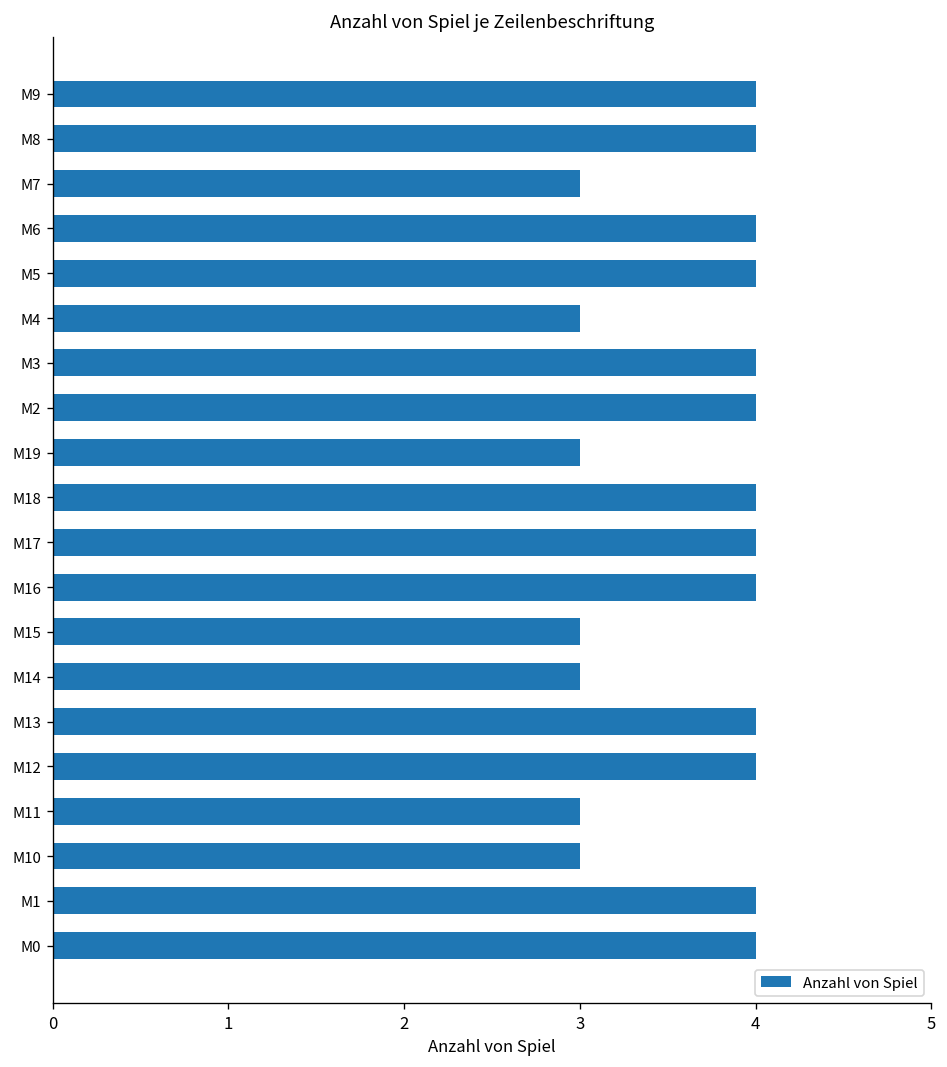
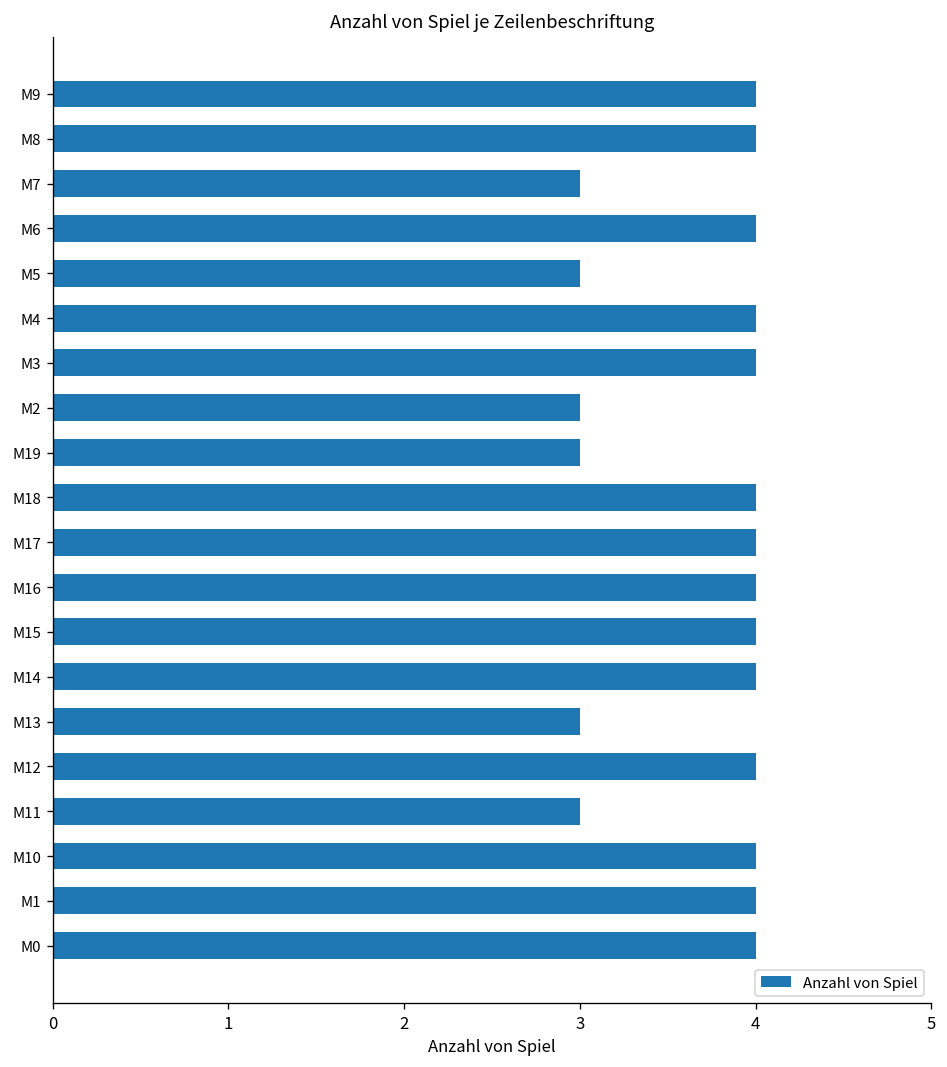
M5: 4 -> 3
M4: 3 -> 4
M2: 4 -> 3
M15: 3 -> 4
M14: 3 -> 4
M13: 4 -> 3
M10: 3 -> 4
